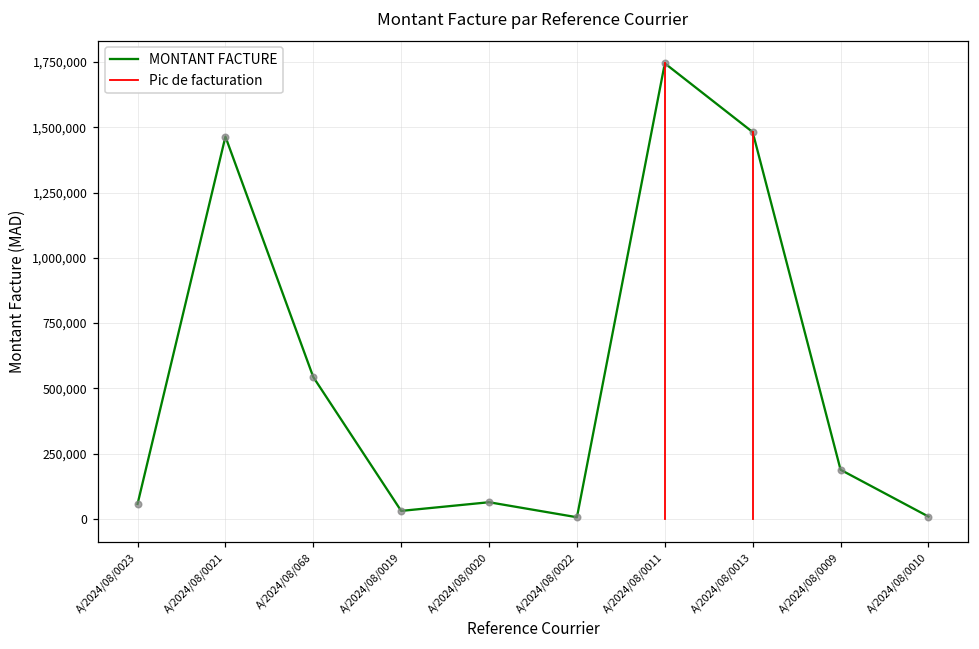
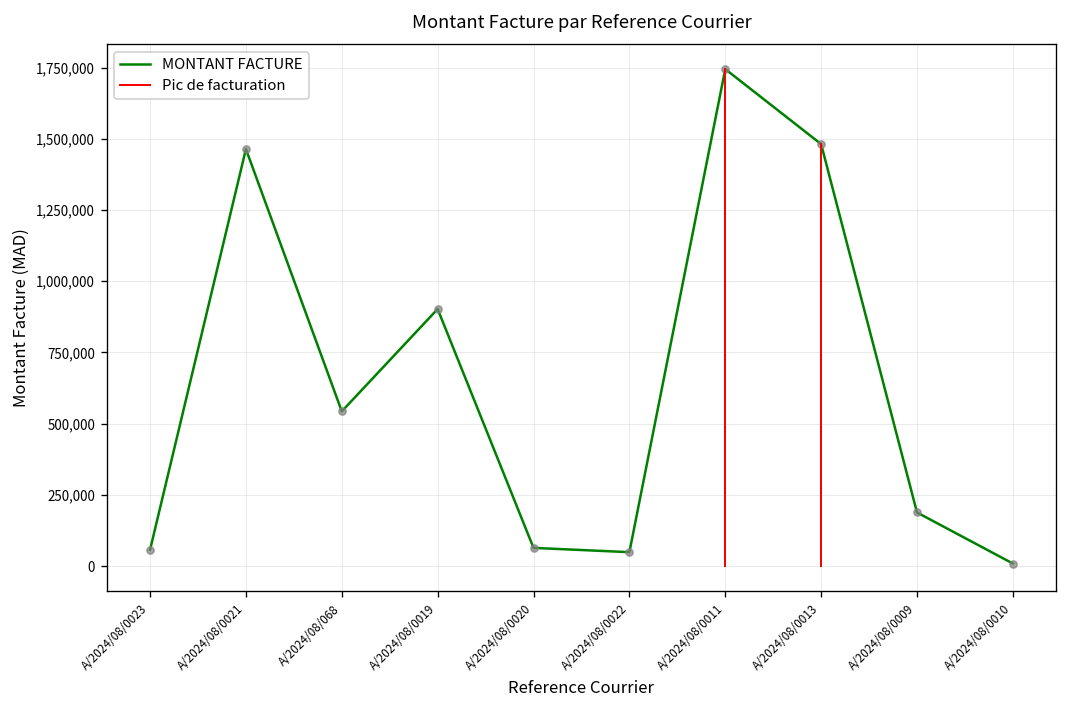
MONTANT FACTURE, A/2024/08/0019: 30,000 -> 900,000
MONTANT FACTURE, A/2024/08/0022: 10,000 -> 50,000
